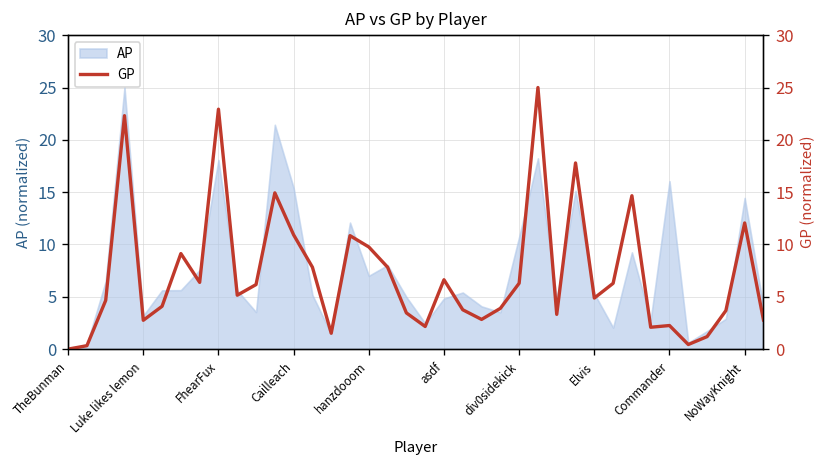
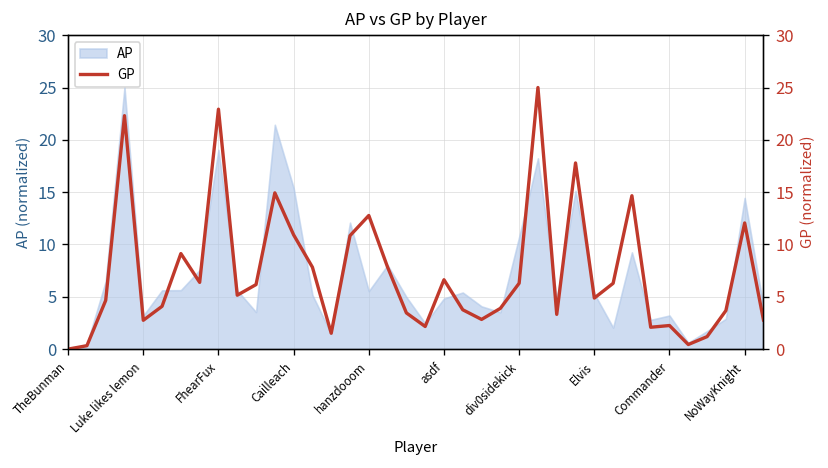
AP, FhearFux: 18 -> 19
AP, hanzdooom: 7 -> 6
AP, Commander: 16 -> 3
GP, hanzdooom: 10 -> 13
